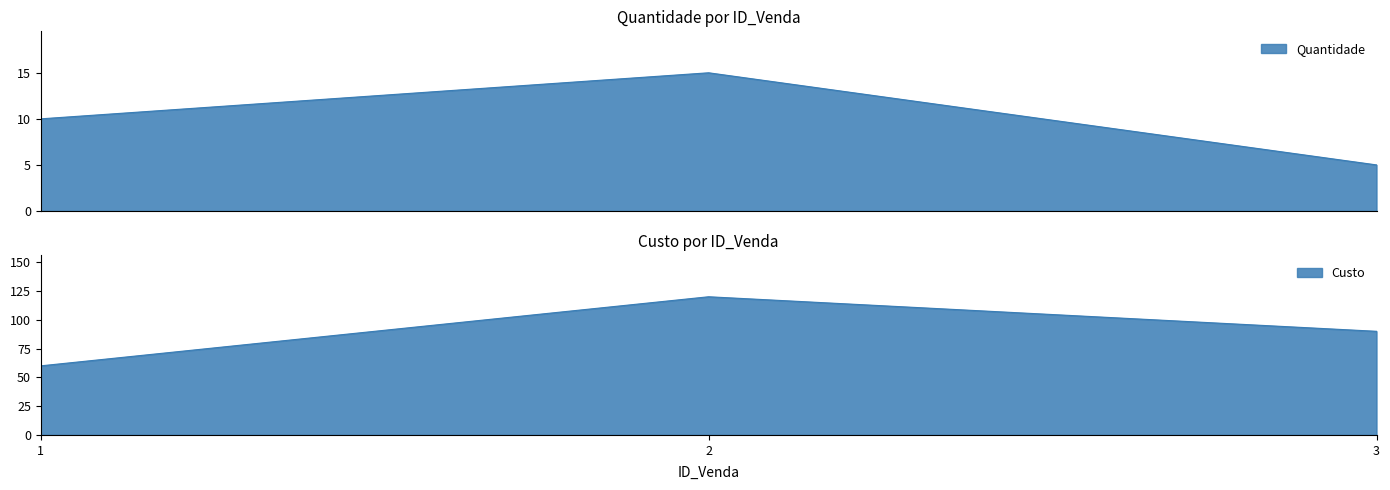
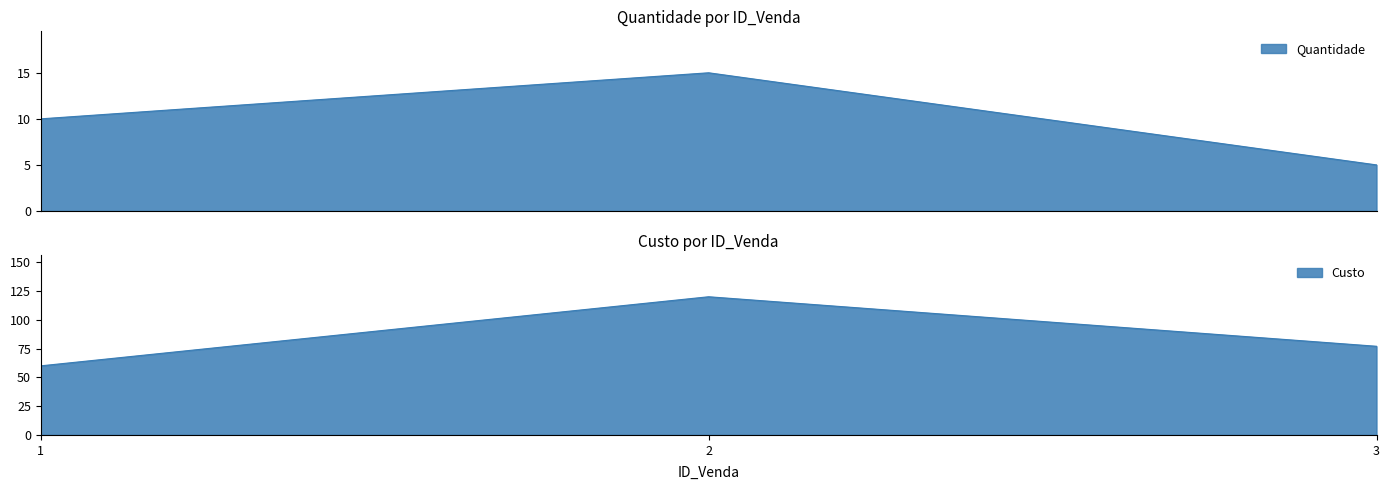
Custo por ID_Venda, 3: 90 -> 77
